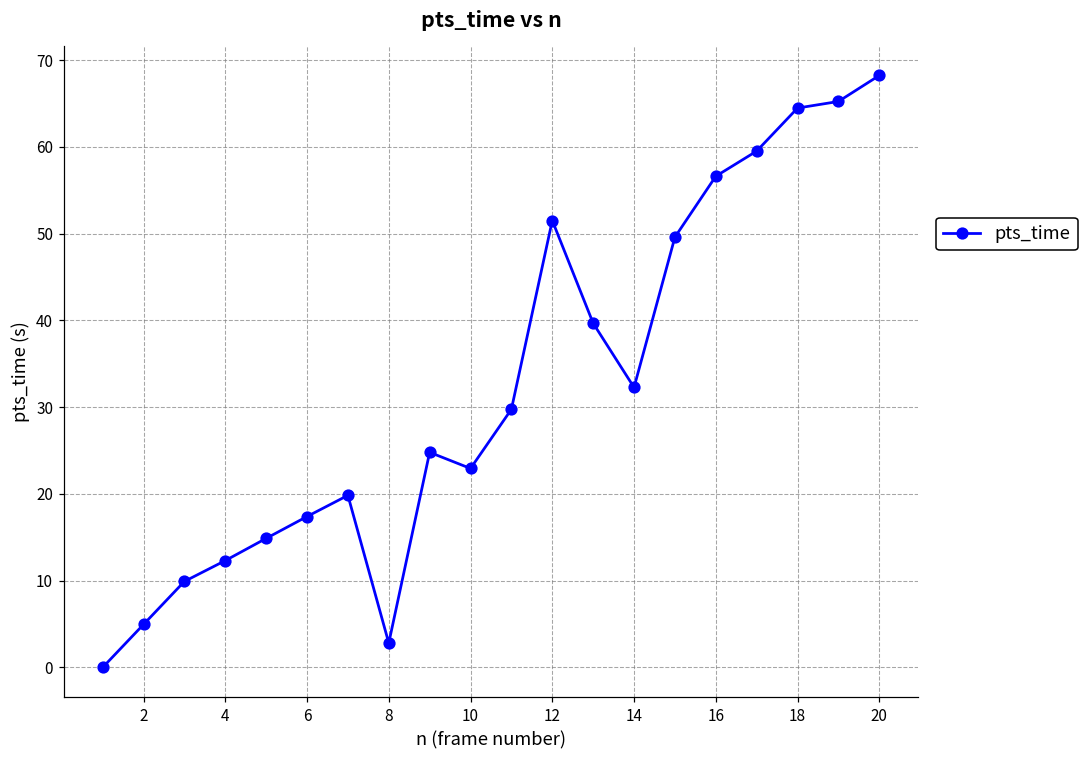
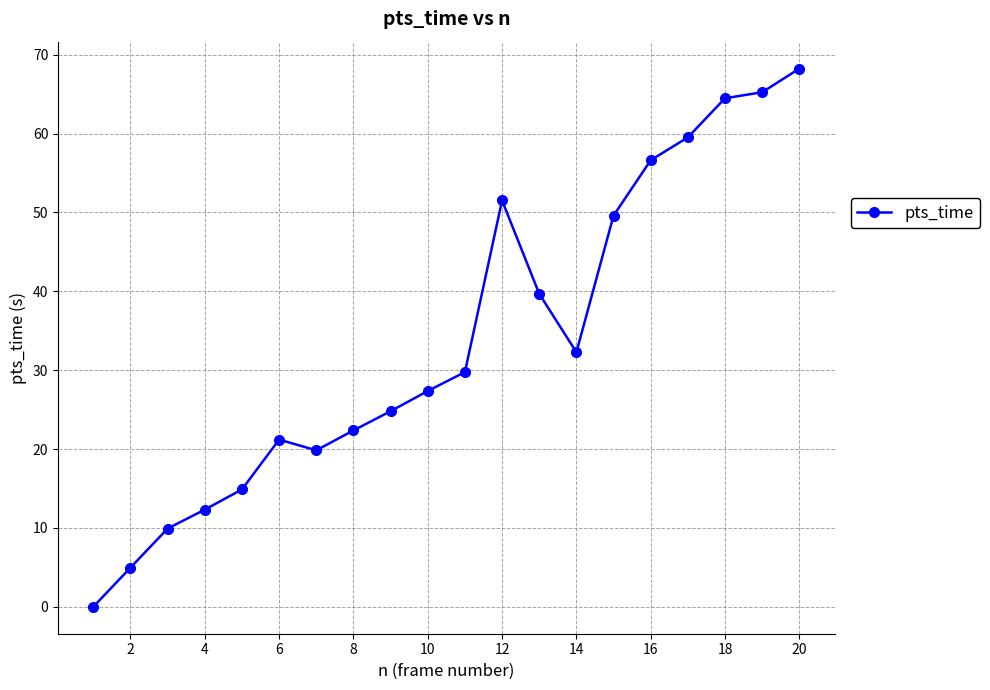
6: 17 -> 21
8: 3 -> 22
10: 23 -> 27
